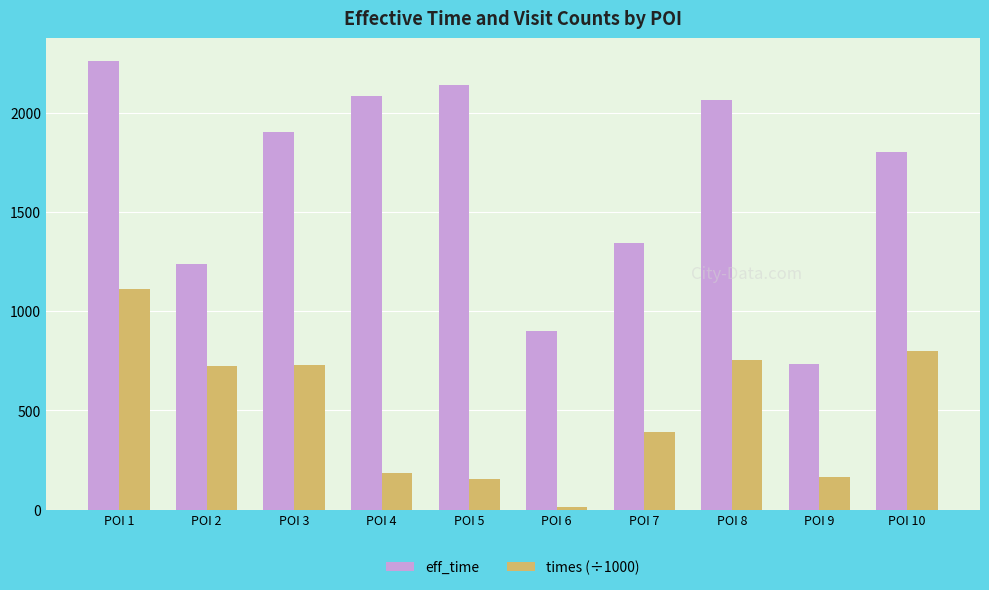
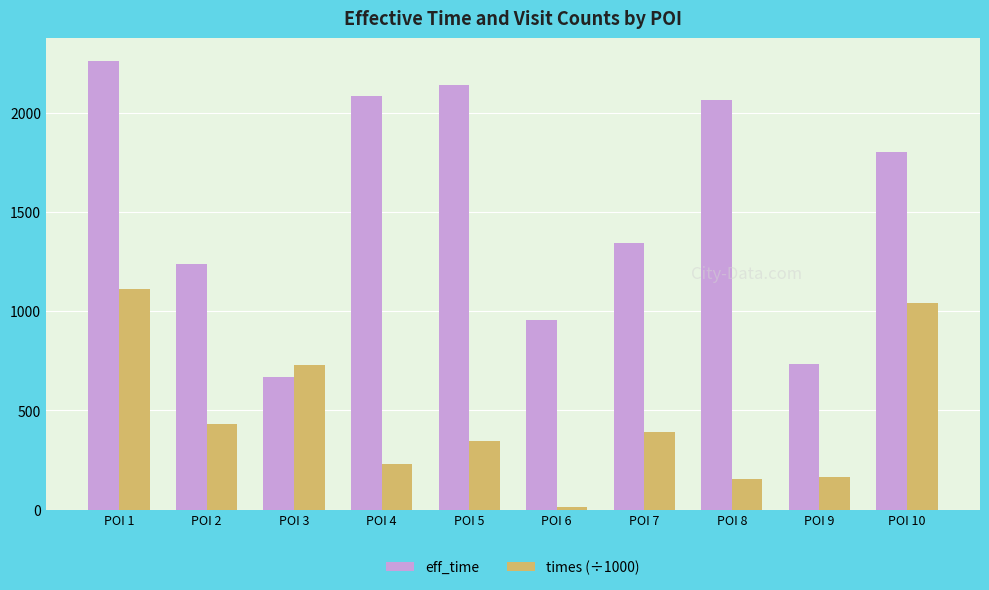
times (÷1000), POI 2: 720 -> 430
eff_time, POI 3: 1900 -> 670
times (÷1000), POI 4: 190 -> 230
times (÷1000), POI 5: 160 -> 340
eff_time, POI 6: 900 -> 960
times (÷1000), POI 8: 750 -> 160
times (÷1000), POI 10: 800 -> 1040
